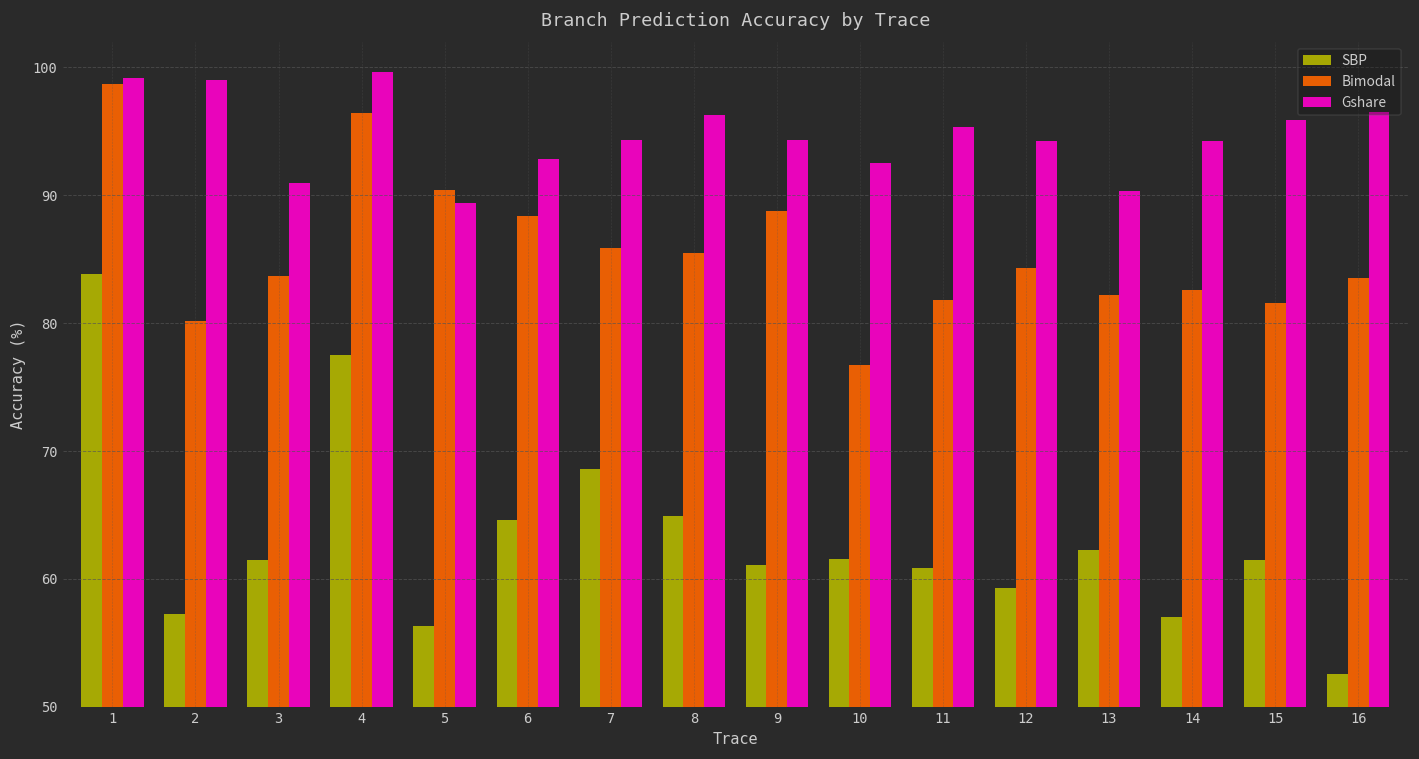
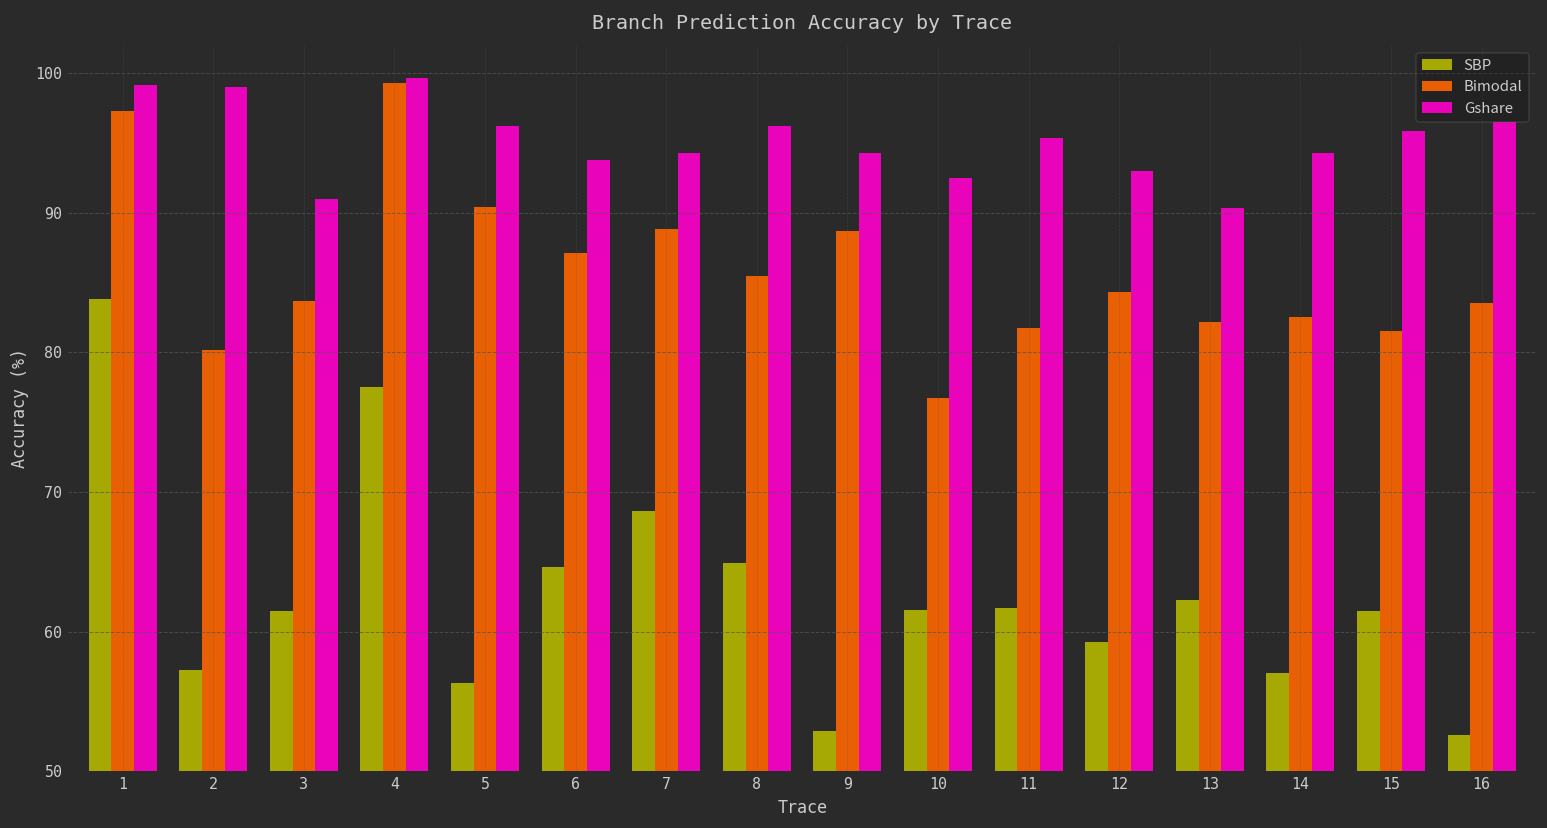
Bimodal, 1: 98.7 -> 97.3
Bimodal, 4: 96.4 -> 99.3
Gshare, 5: 89.4 -> 96.2
Bimodal, 6: 88.4 -> 87.1
Gshare, 6: 92.8 -> 93.8
Bimodal, 7: 85.9 -> 88.8
SBP, 9: 61.1 -> 52.8
SBP, 11: 60.9 -> 61.7
Gshare, 12: 94.2 -> 93.0
